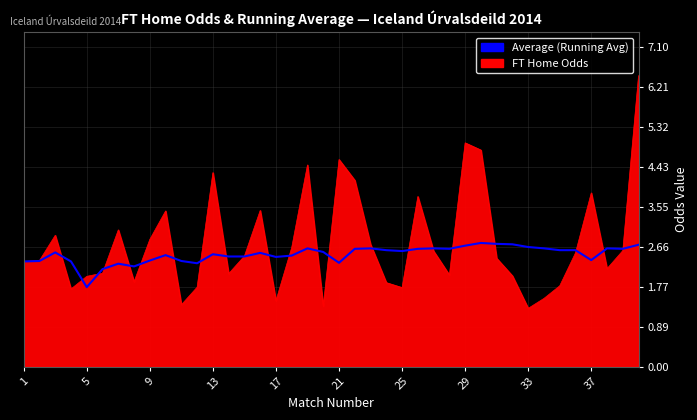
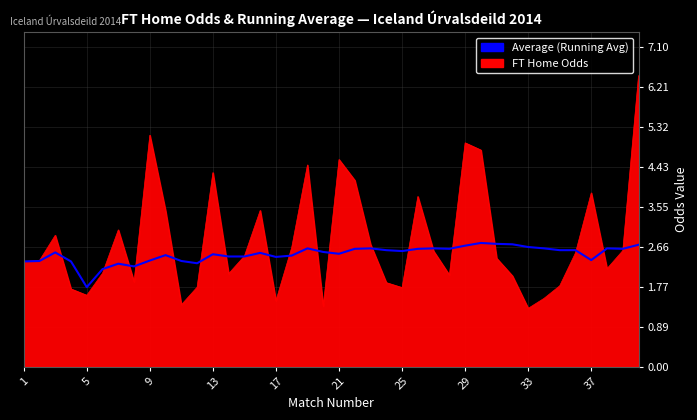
FT Home Odds, 5: 2.0 -> 1.6
FT Home Odds, 9: 2.8 -> 5.1
Average (Running Avg), 21: 2.3 -> 2.5
